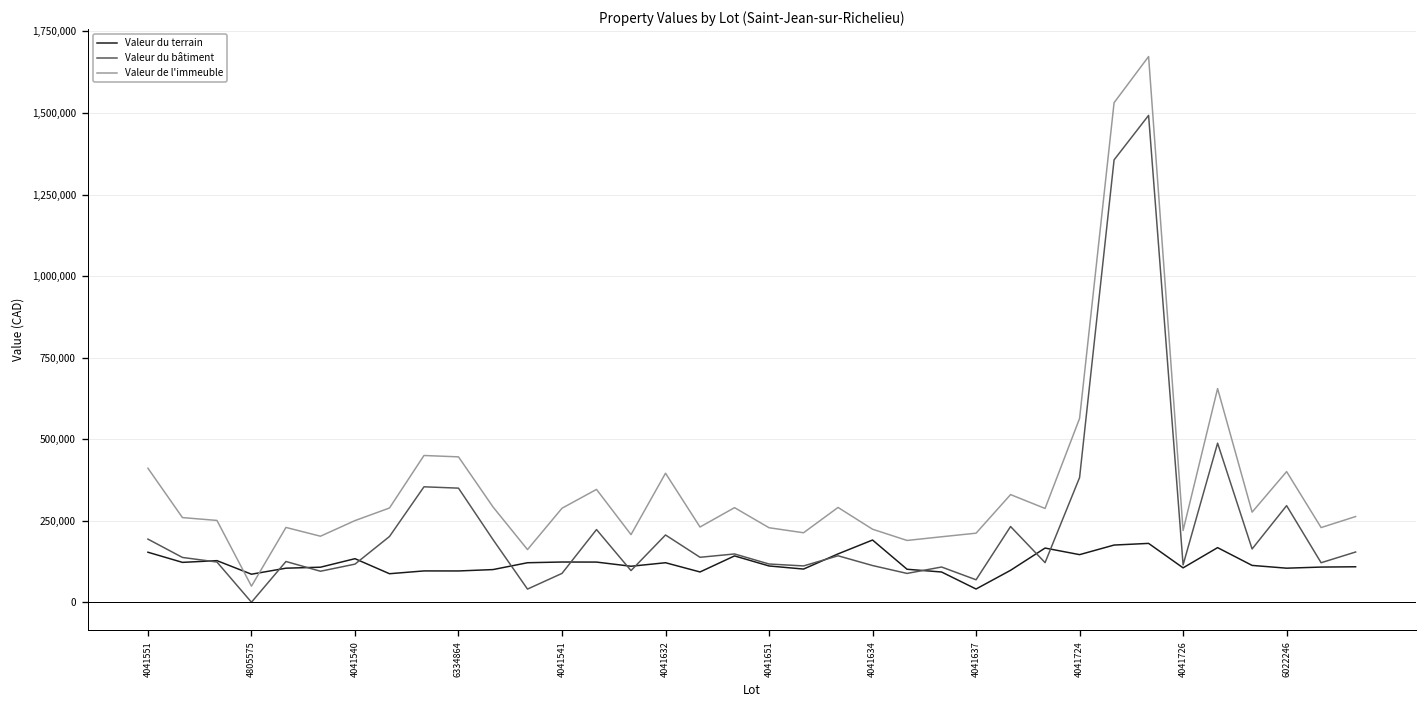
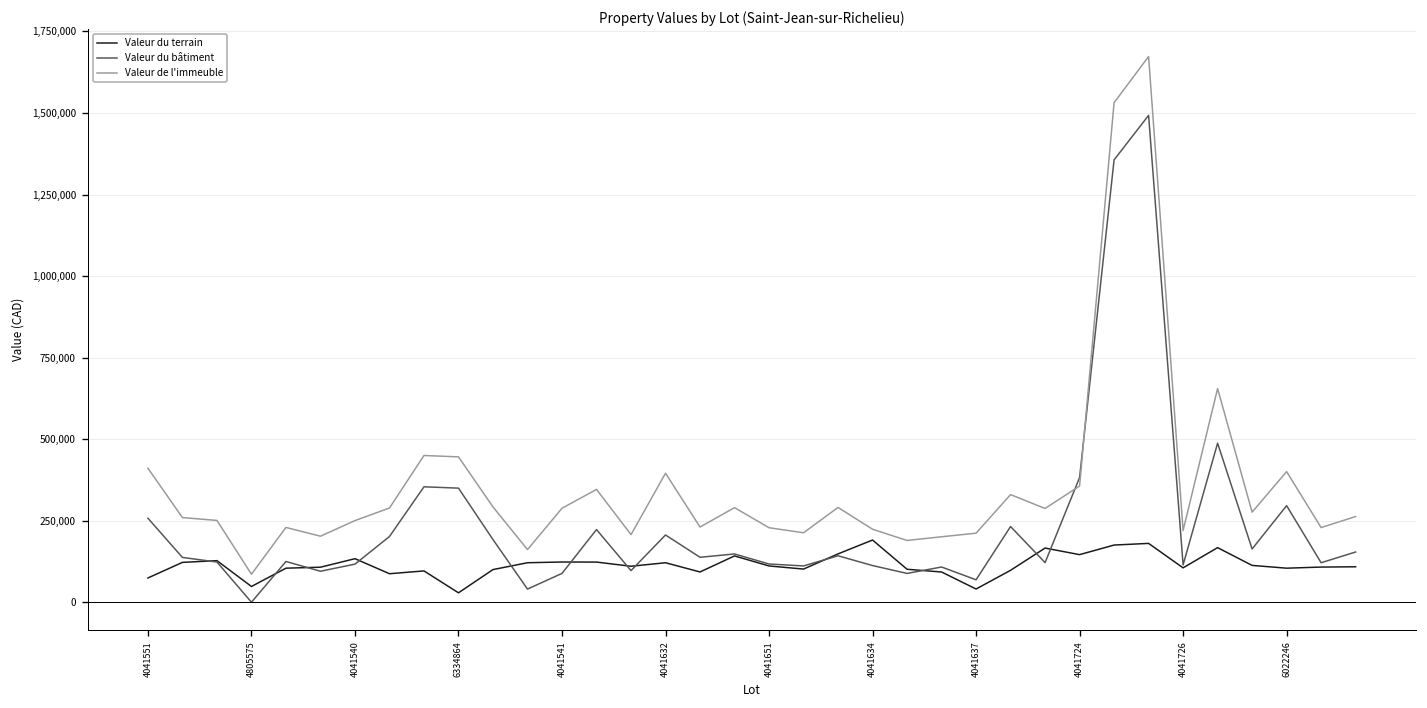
Valeur du terrain, 4041551: 150,000 -> 70,000
Valeur du bâtiment, 4041551: 190,000 -> 260,000
Valeur du terrain, 4805575: 90,000 -> 50,000
Valeur de l'immeuble, 4805575: 50,000 -> 90,000
Valeur du terrain, 6334864: 100,000 -> 30,000
Valeur de l'immeuble, 4041724: 560,000 -> 360,000
